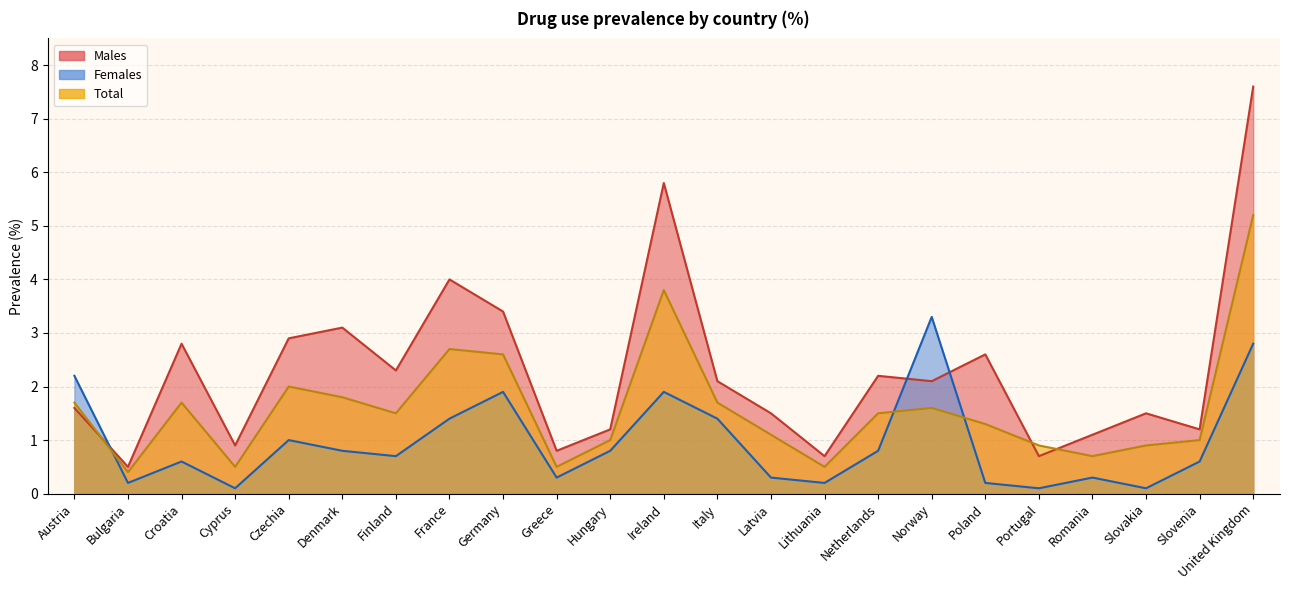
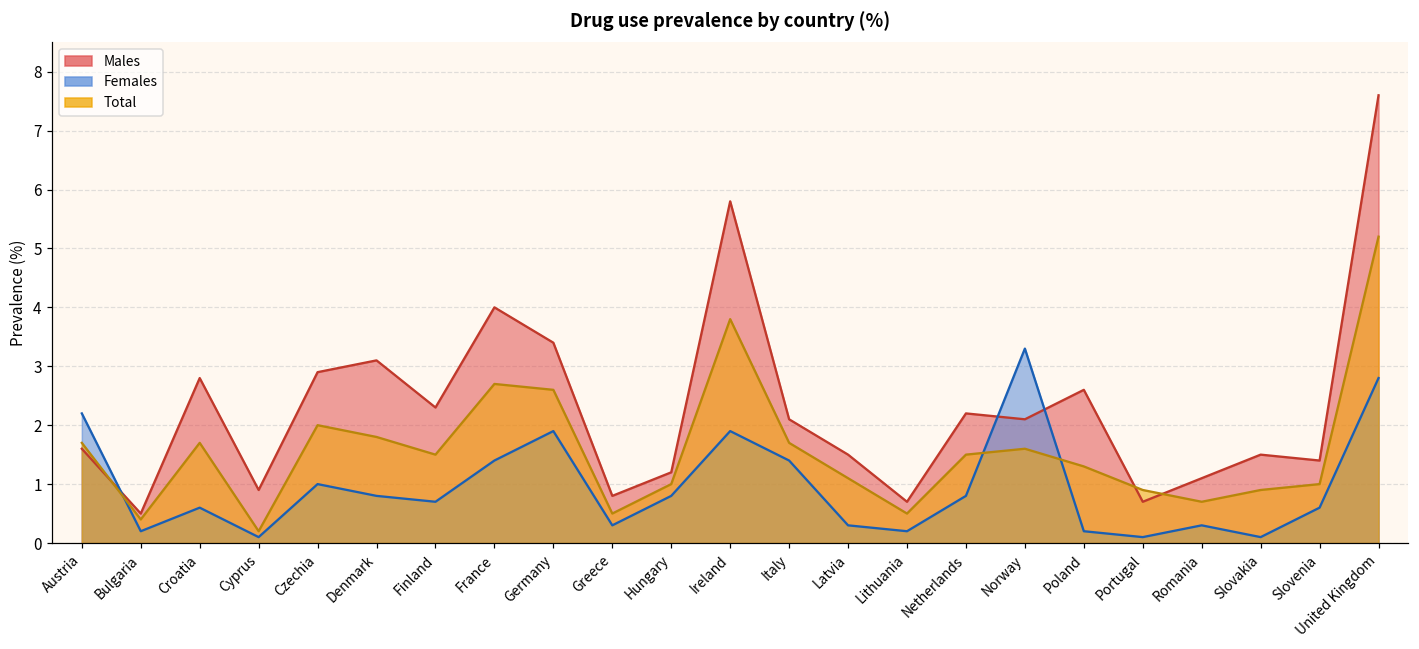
Total, Cyprus: 0.5 -> 0.2
Males, Slovenia: 1.2 -> 1.4
